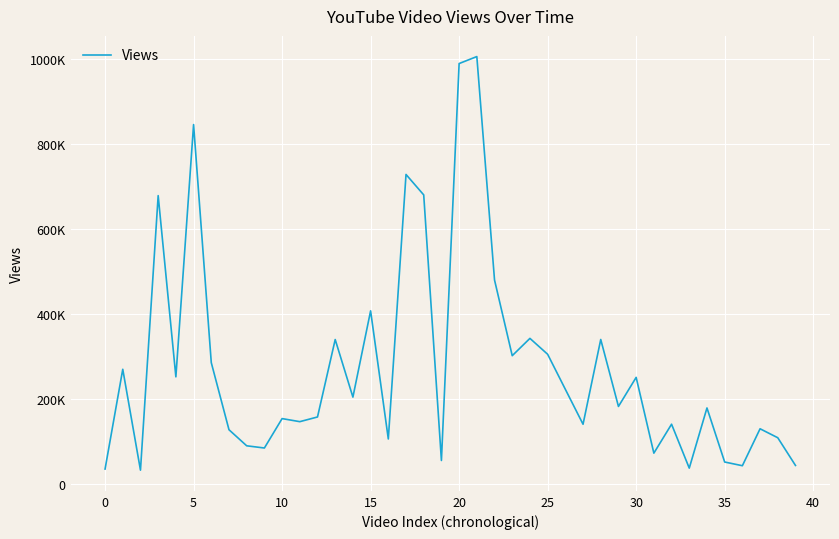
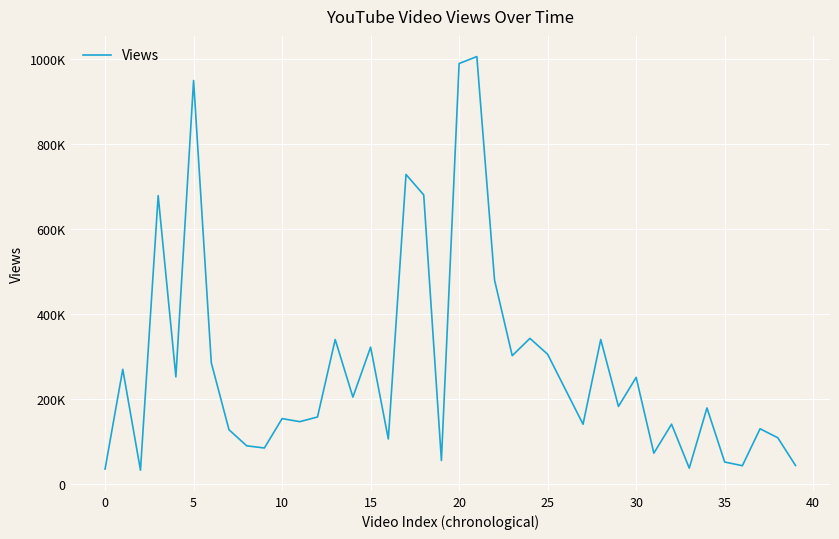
5: 850000 -> 950000
15: 410000 -> 320000
